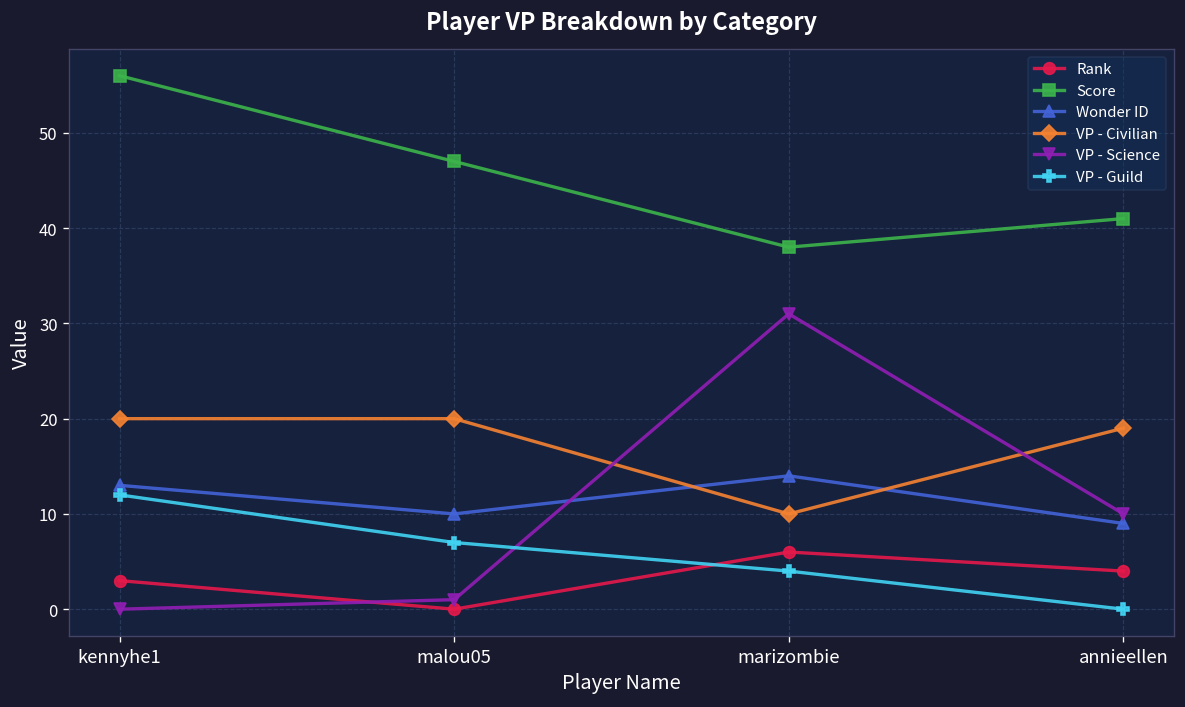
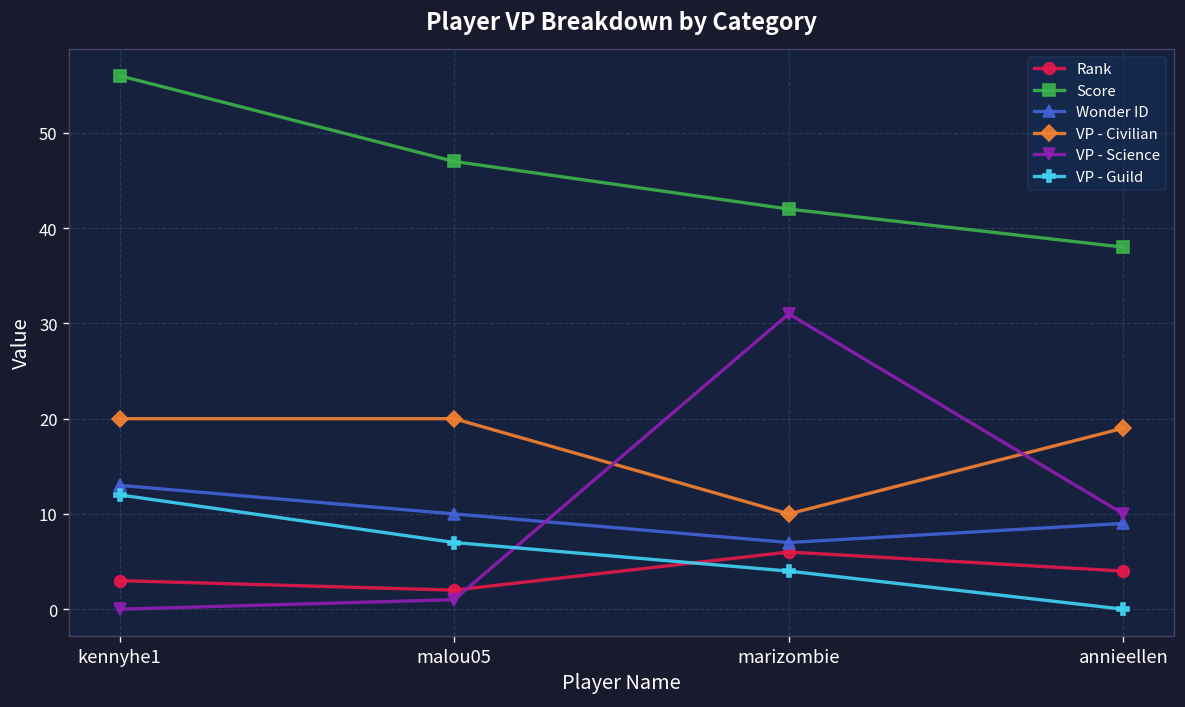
Rank, malou05: 0 -> 2
Score, marizombie: 38 -> 42
Wonder ID, marizombie: 14 -> 7
Score, annieellen: 41 -> 38
